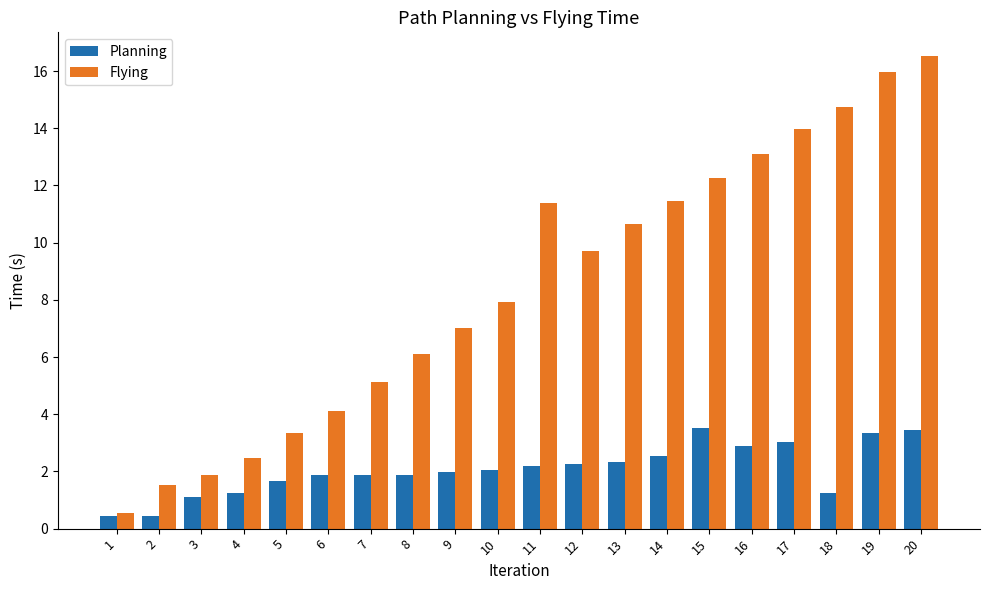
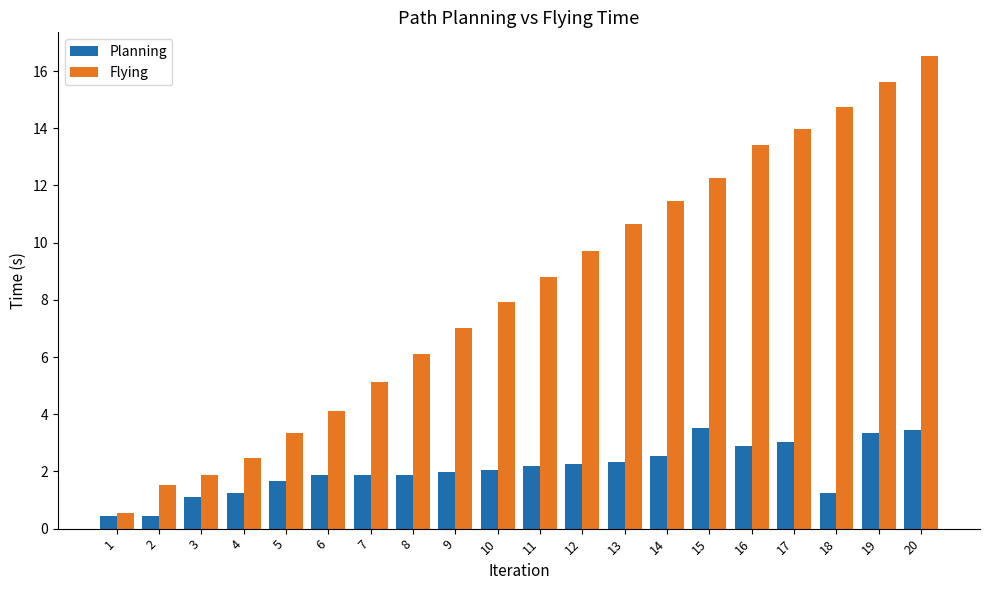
Flying, 11: 11.4 -> 8.8
Flying, 16: 13.1 -> 13.4
Flying, 19: 16.0 -> 15.6
